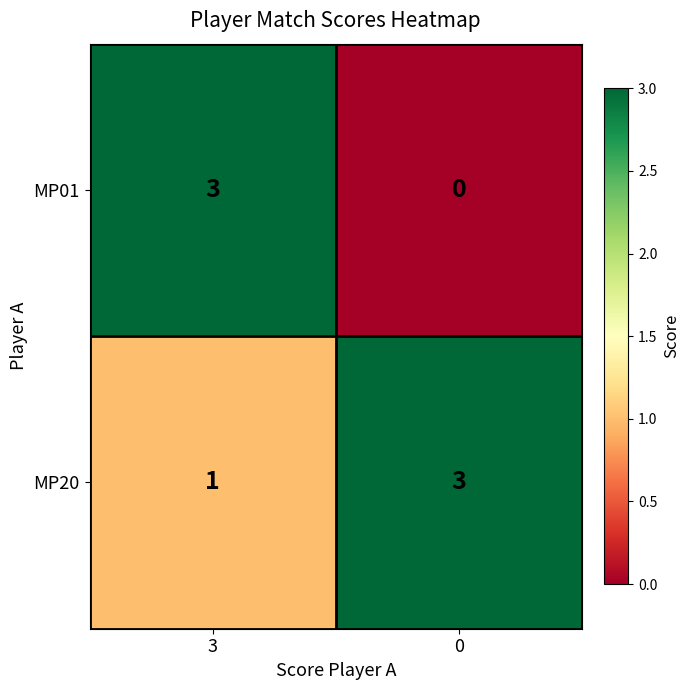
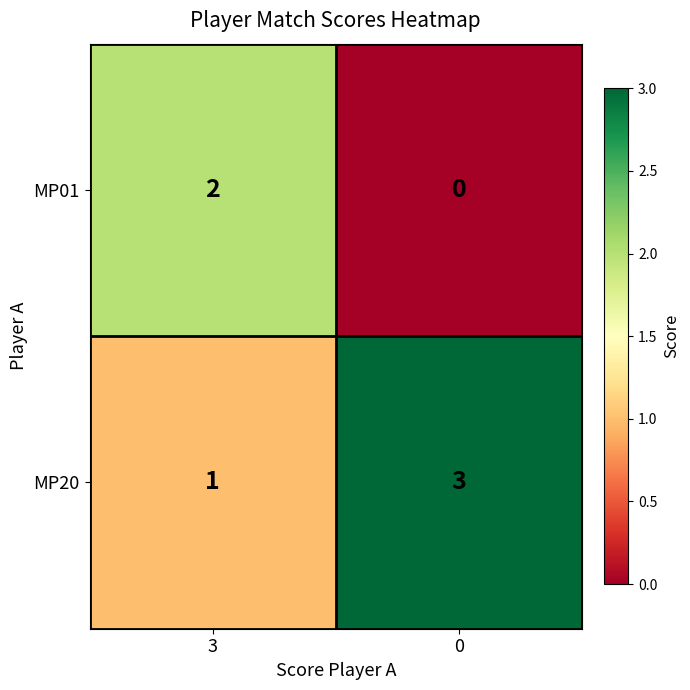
MP01, 3: 3 -> 2
